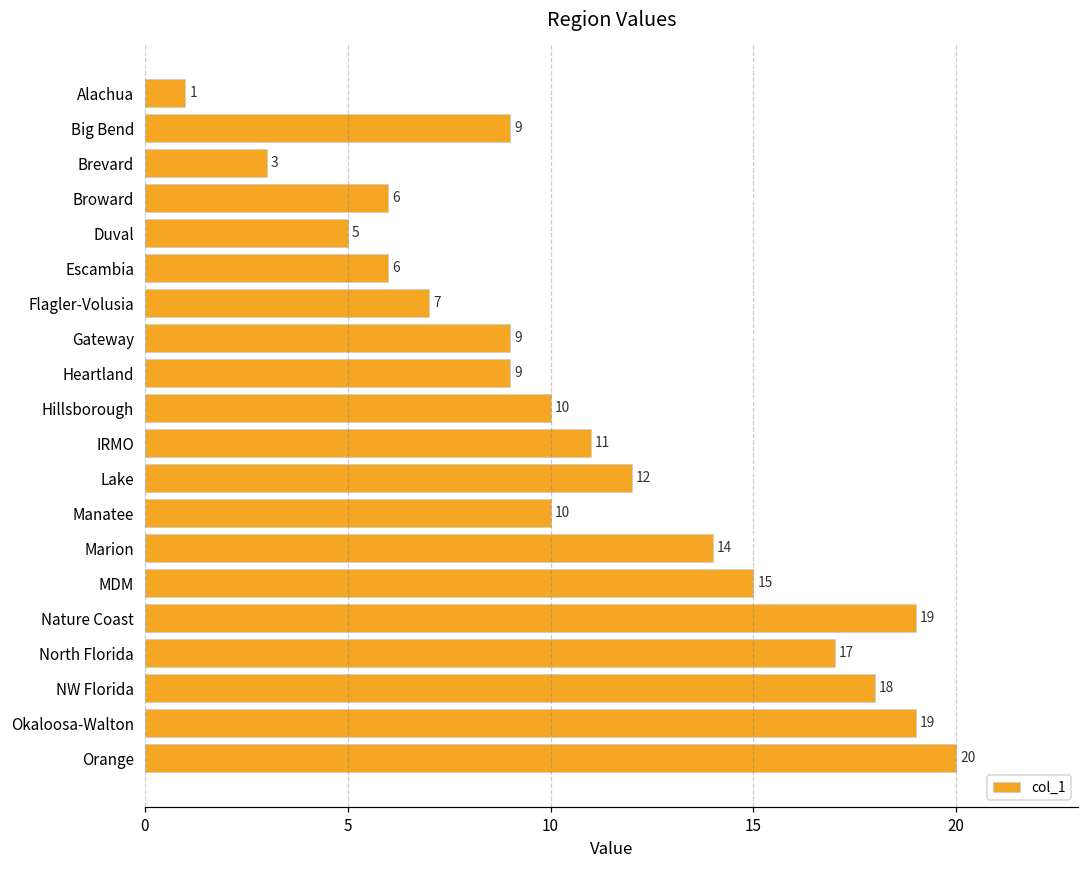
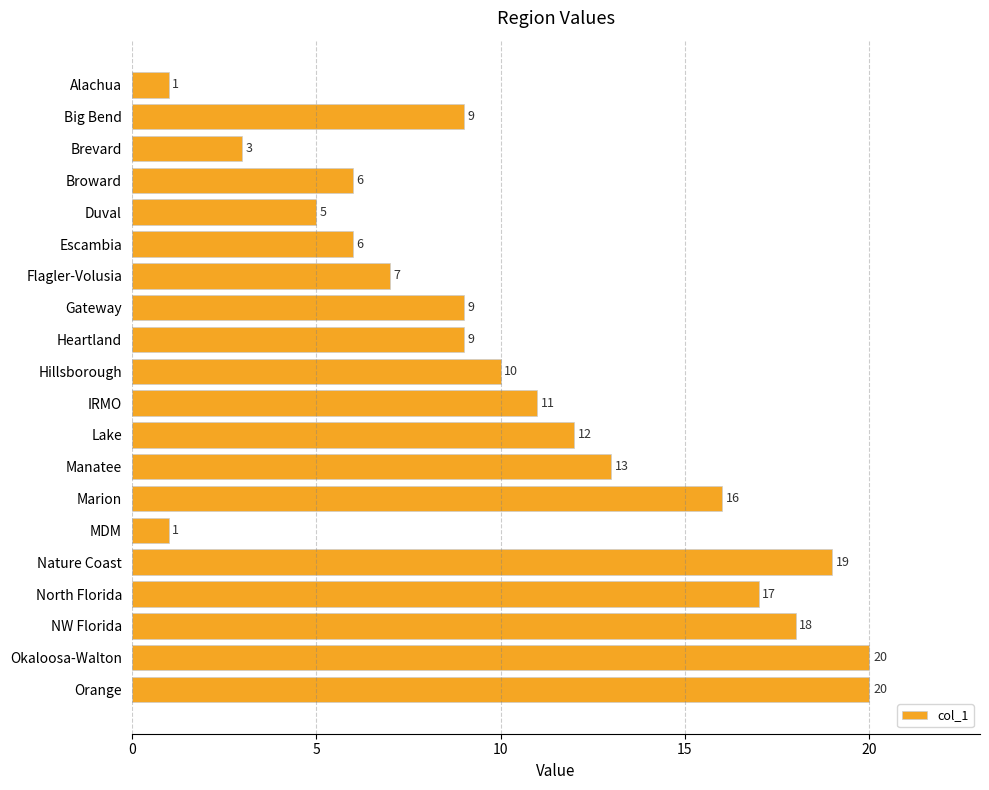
Manatee: 10 -> 13
Marion: 14 -> 16
MDM: 15 -> 1
Okaloosa-Walton: 19 -> 20
